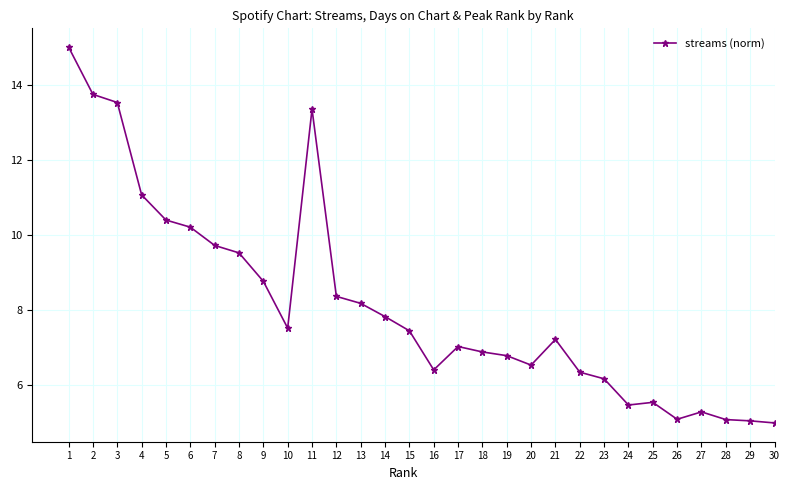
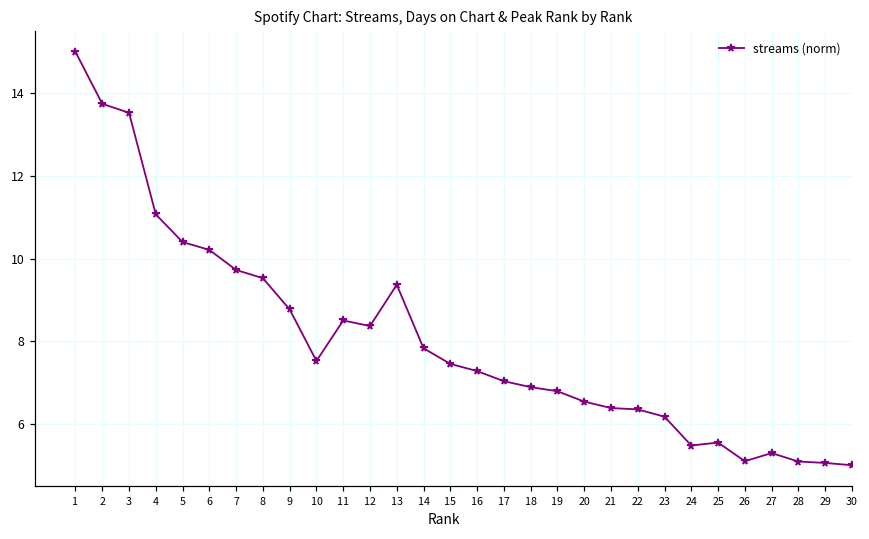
11: 13.3 -> 8.5
13: 8.2 -> 9.4
16: 6.4 -> 7.3
21: 7.2 -> 6.4
